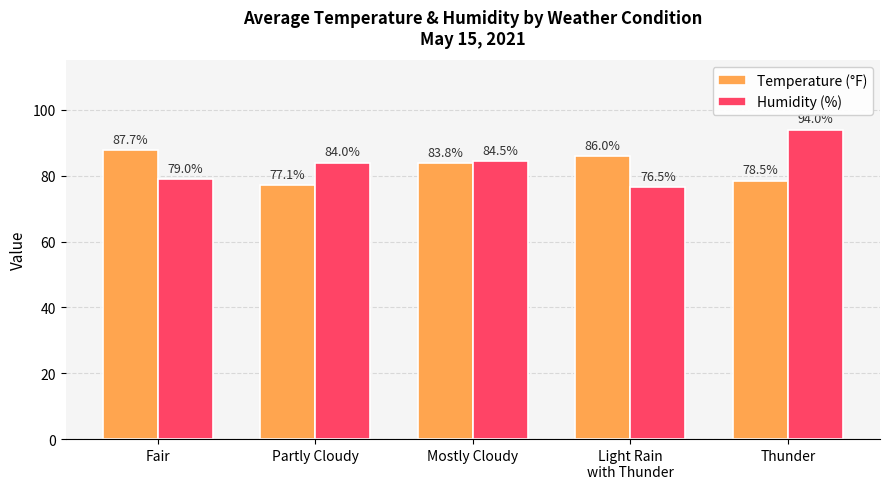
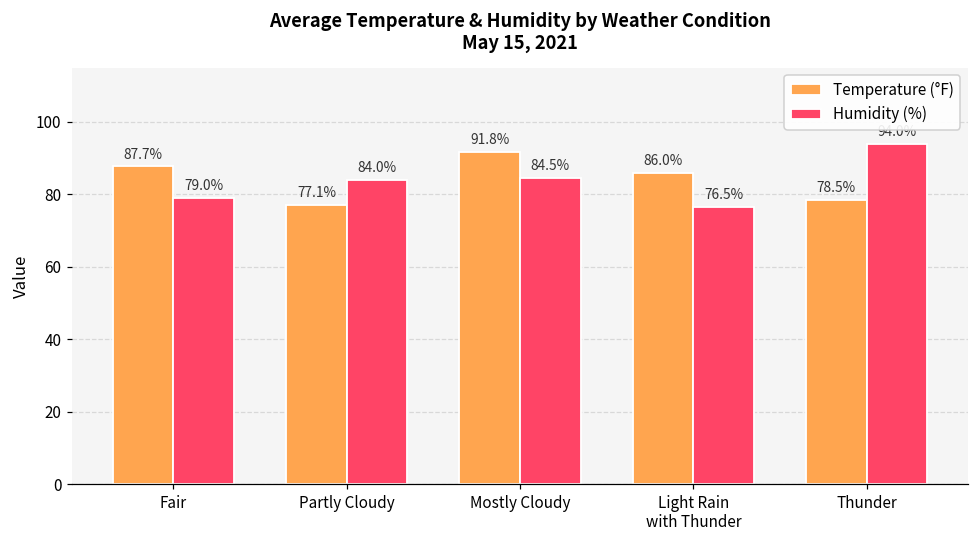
Temperature (°F), Mostly Cloudy: 83.8% -> 91.8%
